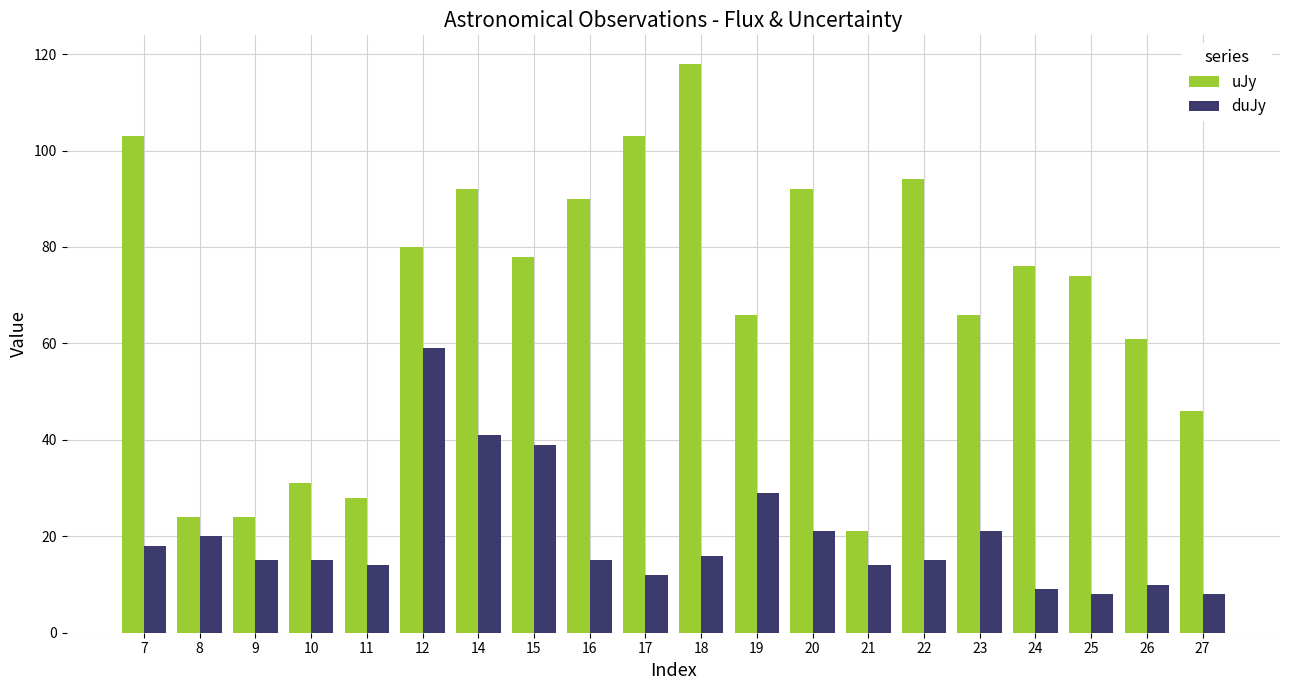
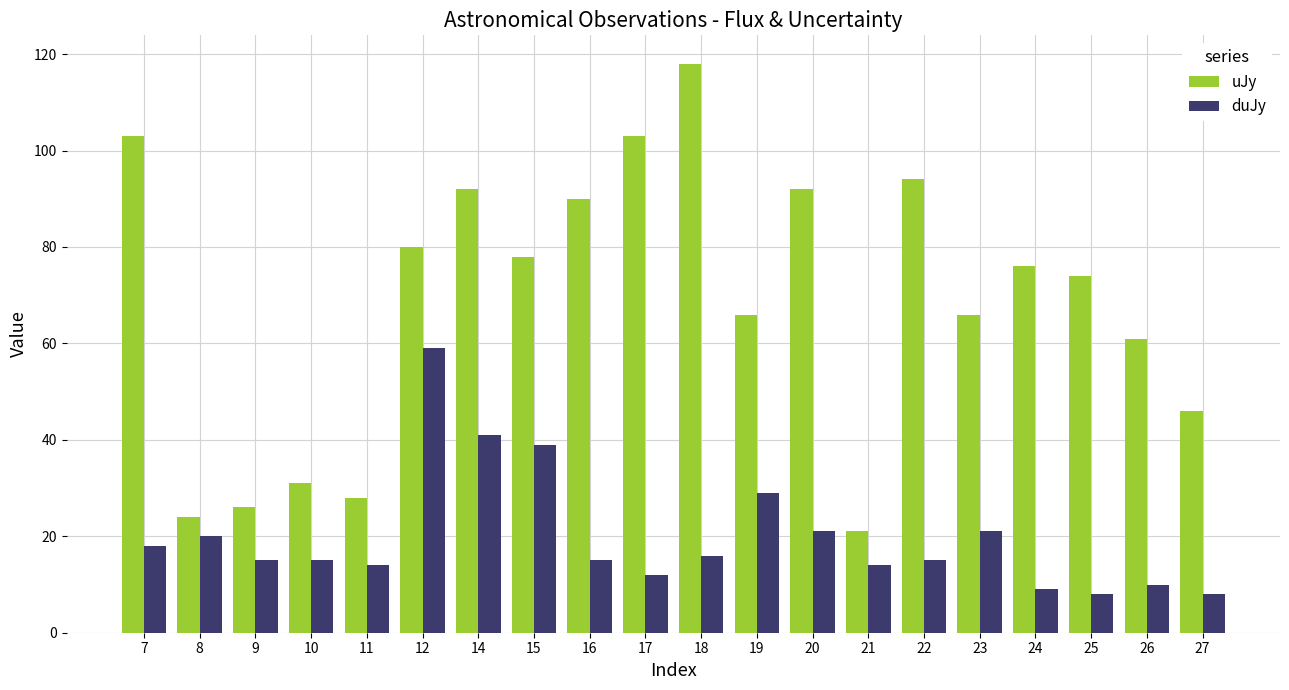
uJy, 9: 24 -> 26
